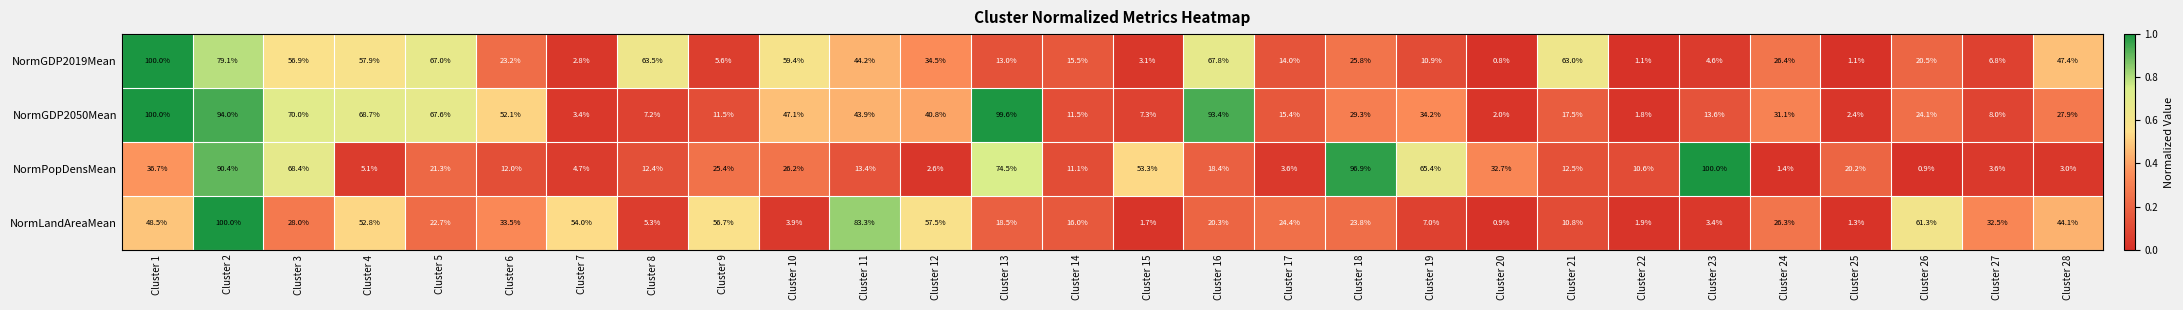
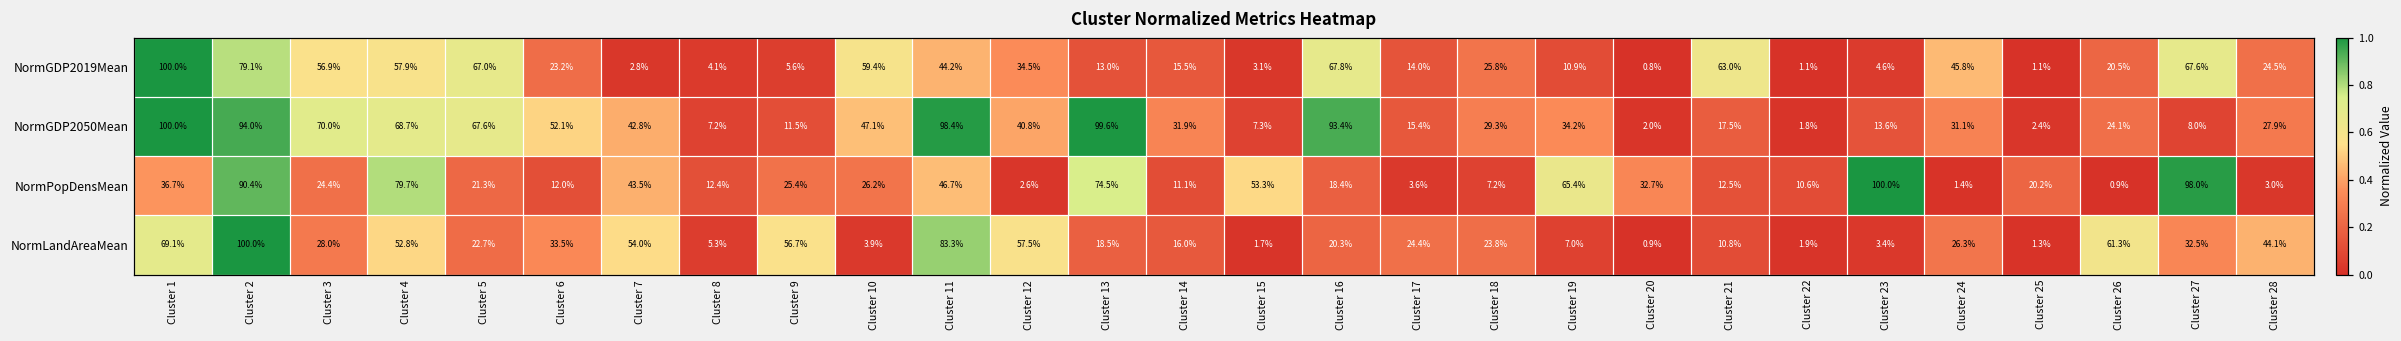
NormGDP2019Mean, Cluster 8: 63.5% -> 4.1%
NormGDP2019Mean, Cluster 24: 26.4% -> 45.8%
NormGDP2019Mean, Cluster 27: 6.8% -> 67.6%
NormGDP2019Mean, Cluster 28: 47.4% -> 24.5%
NormGDP2050Mean, Cluster 7: 3.4% -> 42.8%
NormGDP2050Mean, Cluster 11: 43.9% -> 98.4%
NormGDP2050Mean, Cluster 14: 11.5% -> 31.9%
NormPopDensMean, Cluster 3: 68.4% -> 24.4%
NormPopDensMean, Cluster 4: 5.1% -> 79.7%
NormPopDensMean, Cluster 7: 4.7% -> 43.5%
NormPopDensMean, Cluster 11: 13.4% -> 46.7%
NormPopDensMean, Cluster 18: 96.9% -> 7.2%
NormPopDensMean, Cluster 27: 3.6% -> 98.0%
NormLandAreaMean, Cluster 1: 48.5% -> 69.1%
